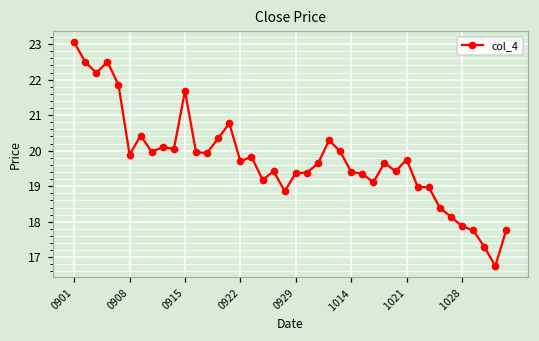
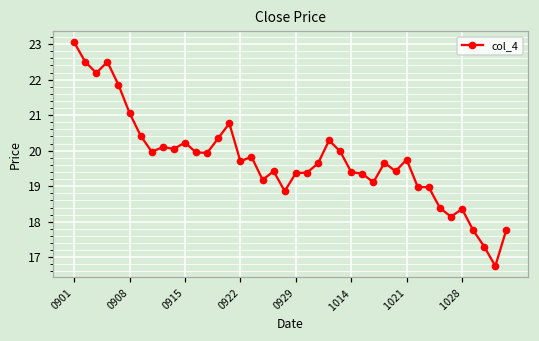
0908: 19.9 -> 21.1
0915: 21.7 -> 20.2
1028: 17.9 -> 18.4
